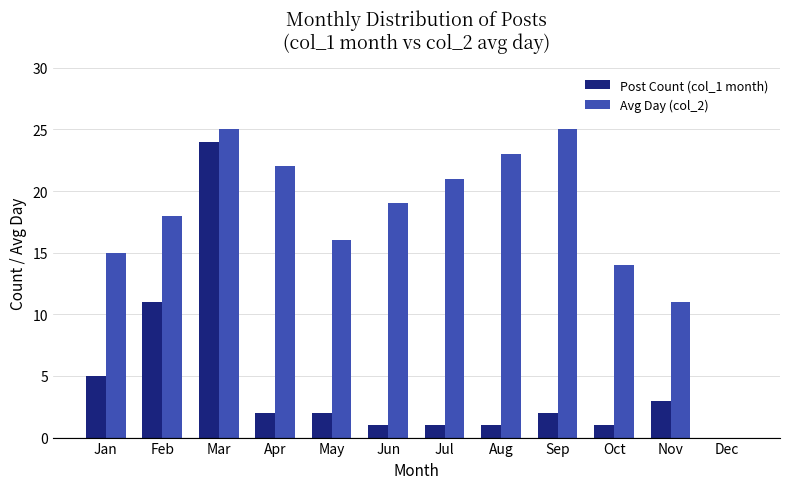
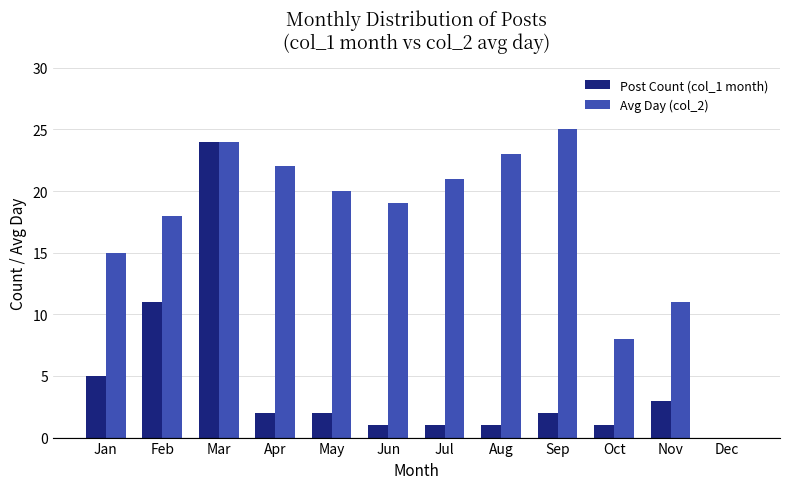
Avg Day (col_2), Mar: 25 -> 24
Avg Day (col_2), May: 16 -> 20
Avg Day (col_2), Oct: 14 -> 8
